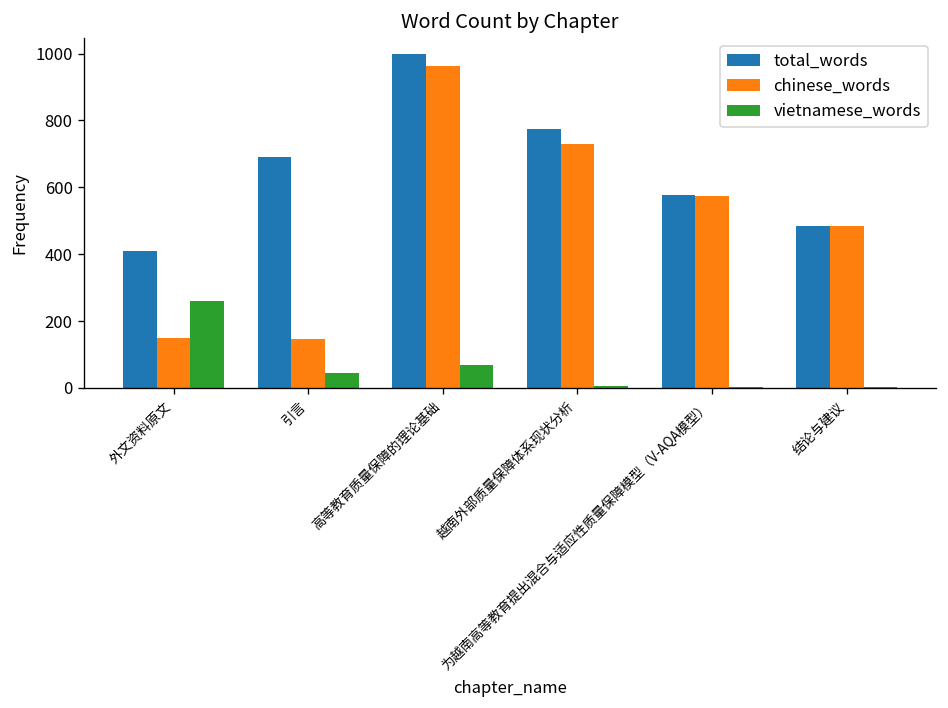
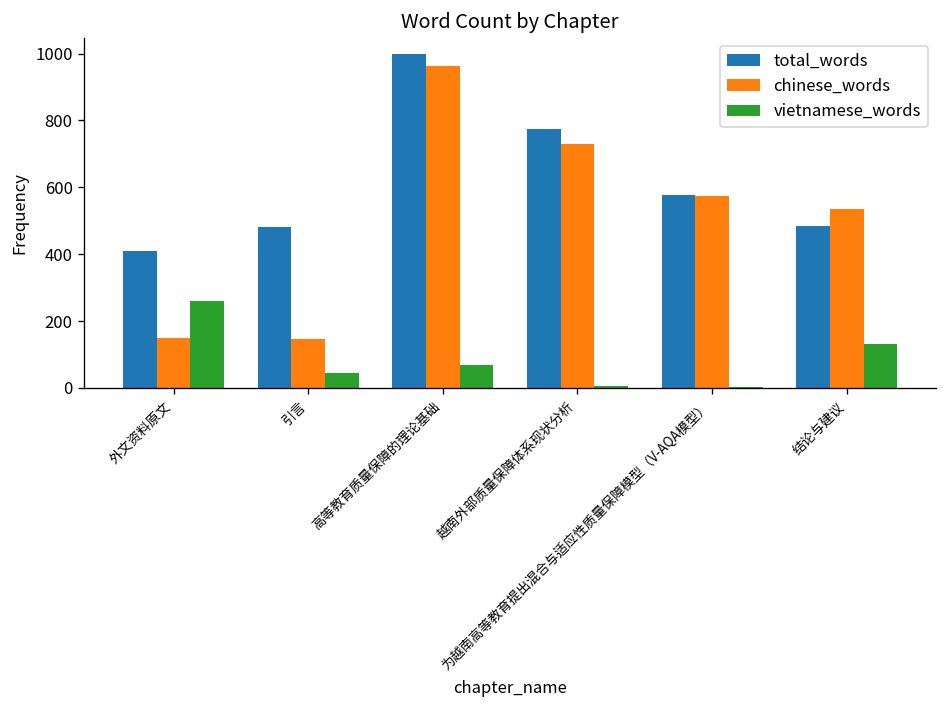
total_words, 引言: 690 -> 480
chinese_words, 结论与建议: 480 -> 540
vietnamese_words, 结论与建议: 0 -> 130
